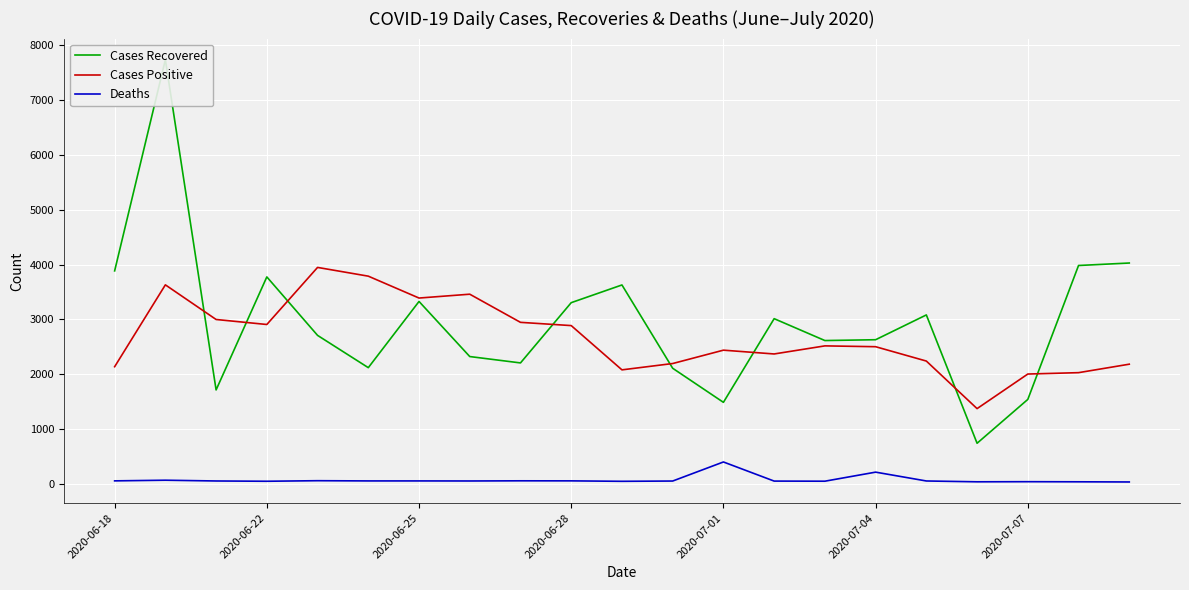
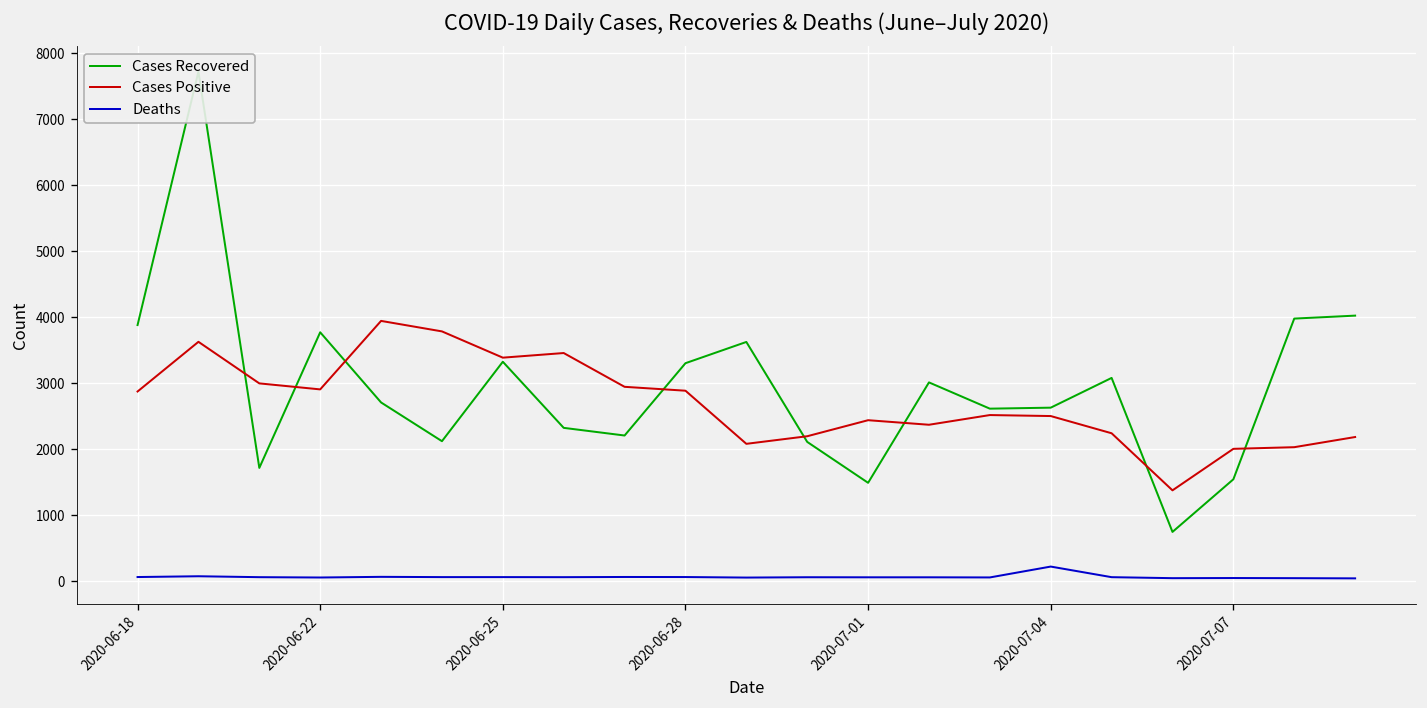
Cases Positive, 2020-06-18: 2100 -> 2900
Deaths, 2020-07-01: 400 -> 100
